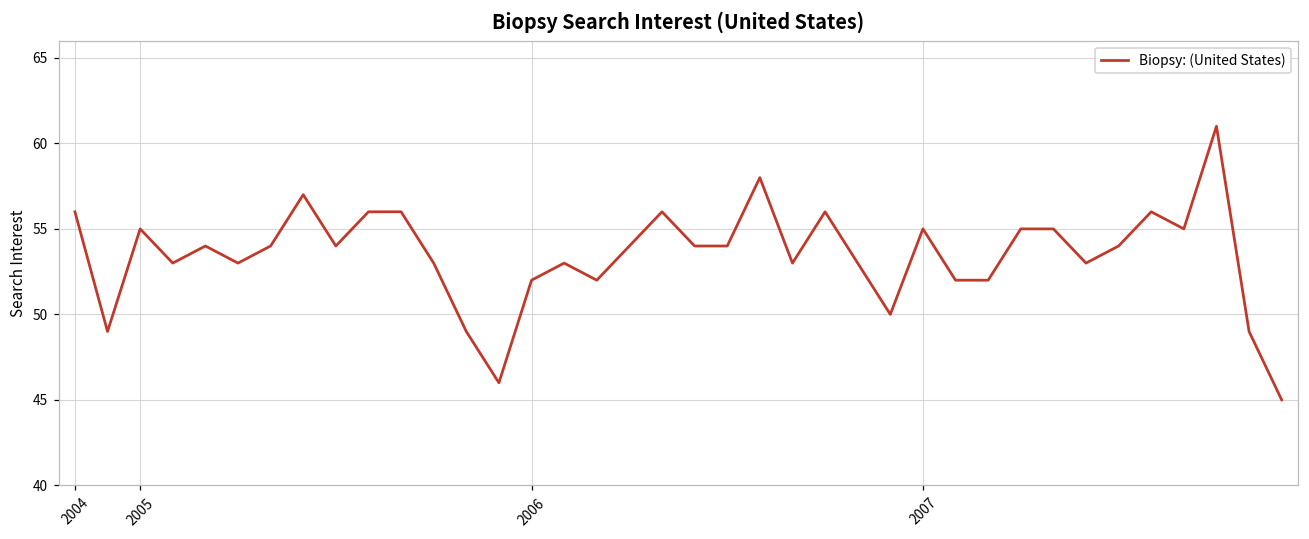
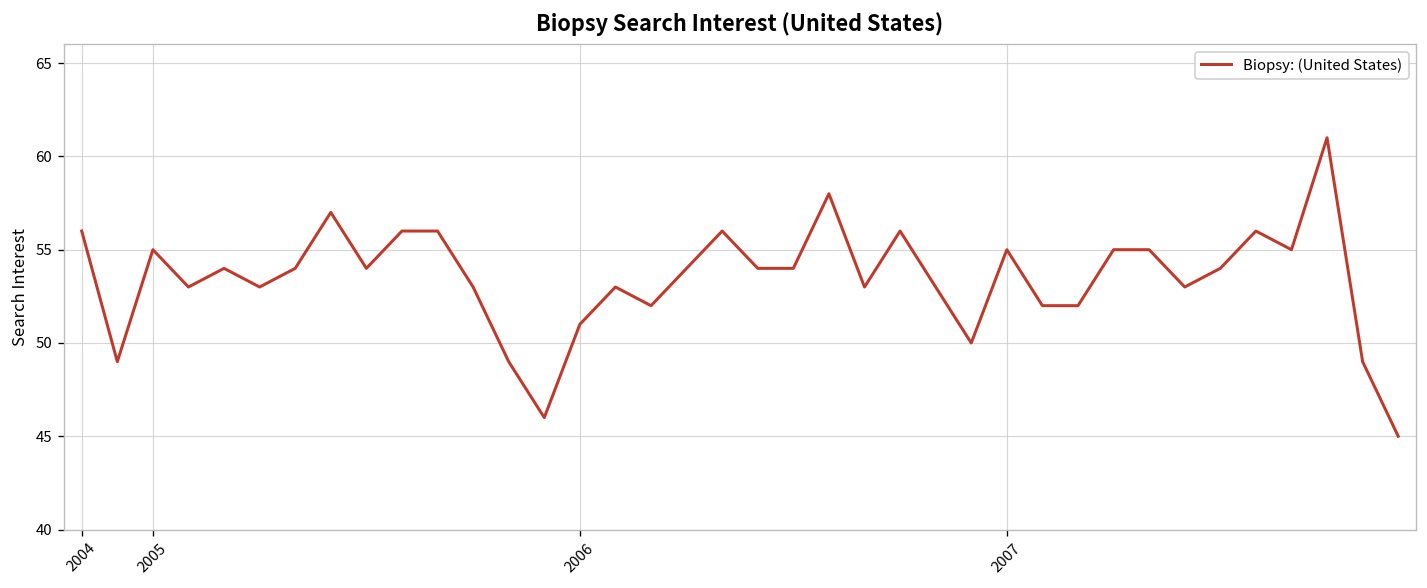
2006: 52 -> 51
